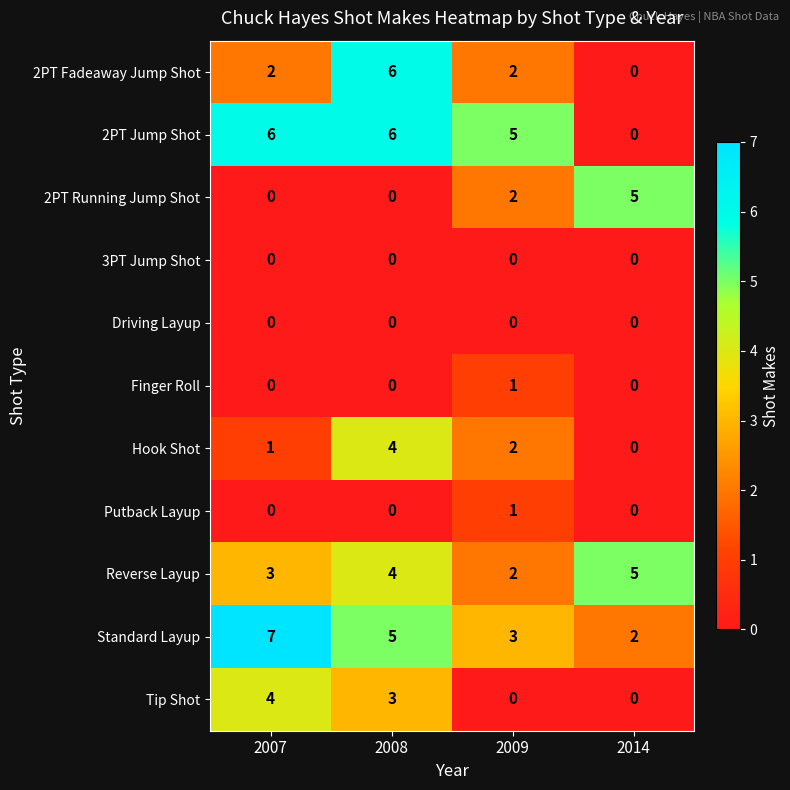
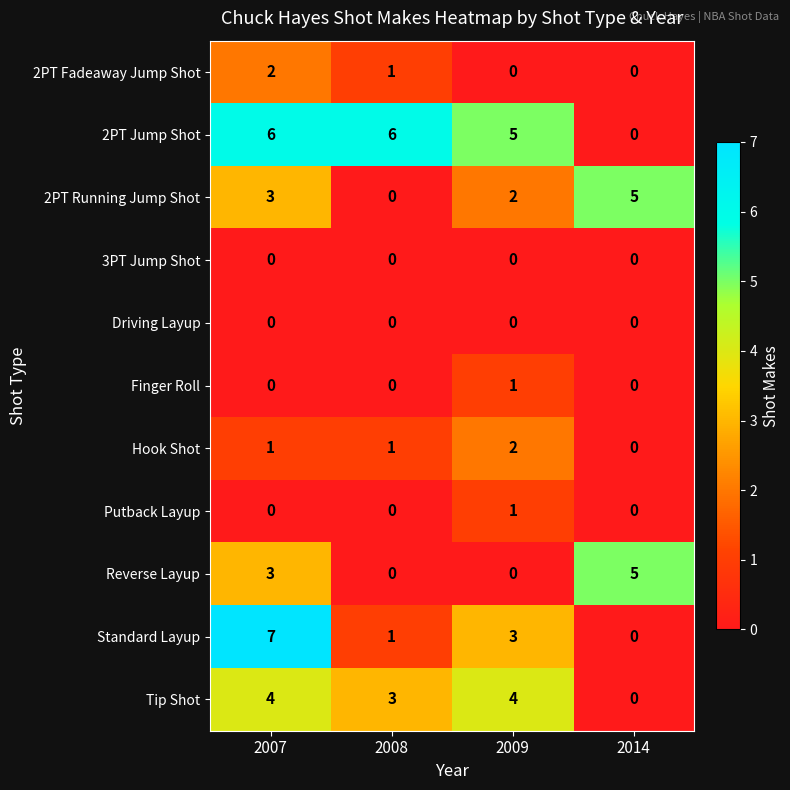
2PT Fadeaway Jump Shot, 2008: 6 -> 1
2PT Fadeaway Jump Shot, 2009: 2 -> 0
2PT Running Jump Shot, 2007: 0 -> 3
Hook Shot, 2008: 4 -> 1
Reverse Layup, 2008: 4 -> 0
Reverse Layup, 2009: 2 -> 0
Standard Layup, 2008: 5 -> 1
Standard Layup, 2014: 2 -> 0
Tip Shot, 2009: 0 -> 4
